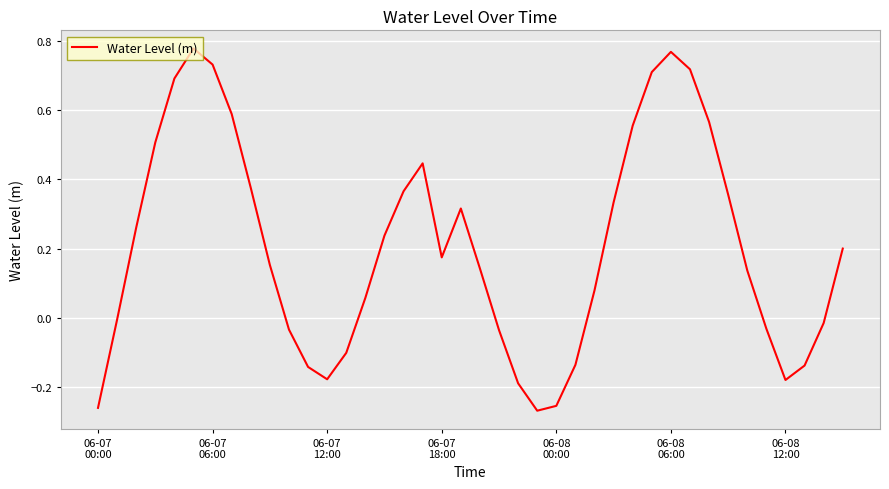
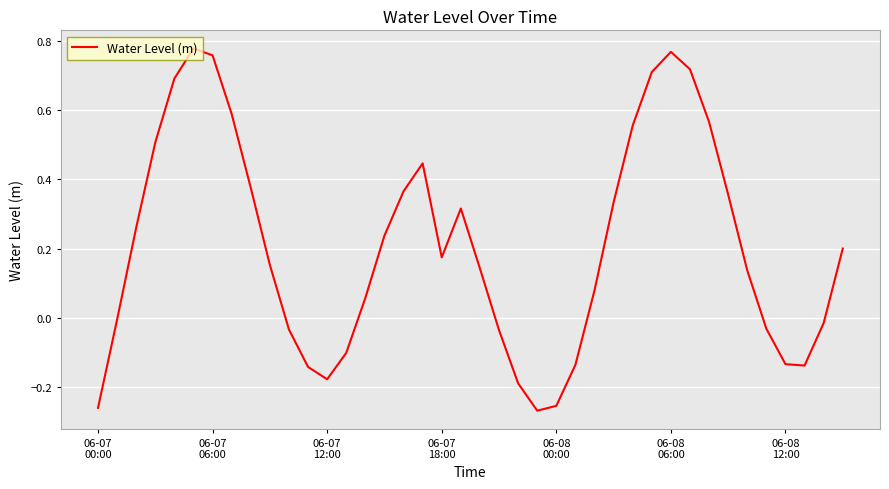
06-07 06:00: 0.73 -> 0.76
06-08 12:00: -0.18 -> -0.13
